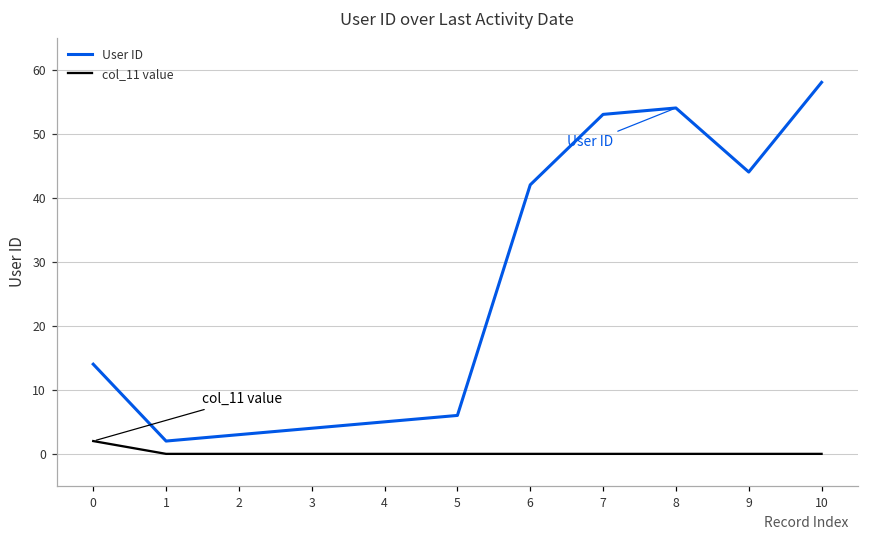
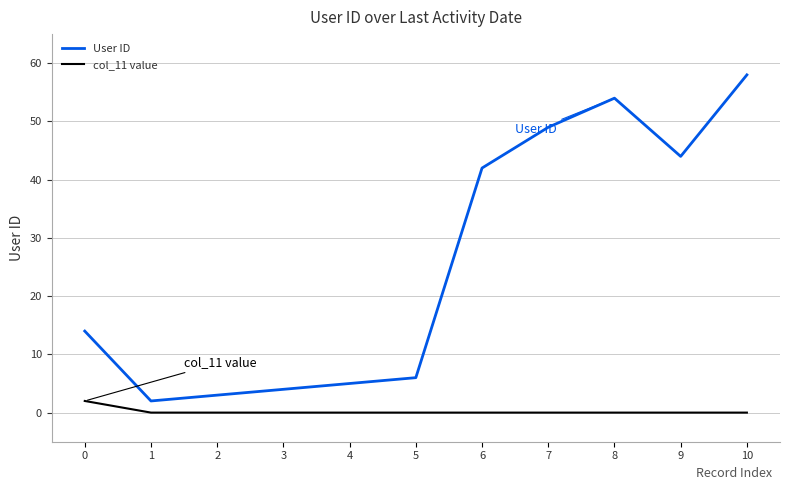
User ID, 7: 53 -> 49
